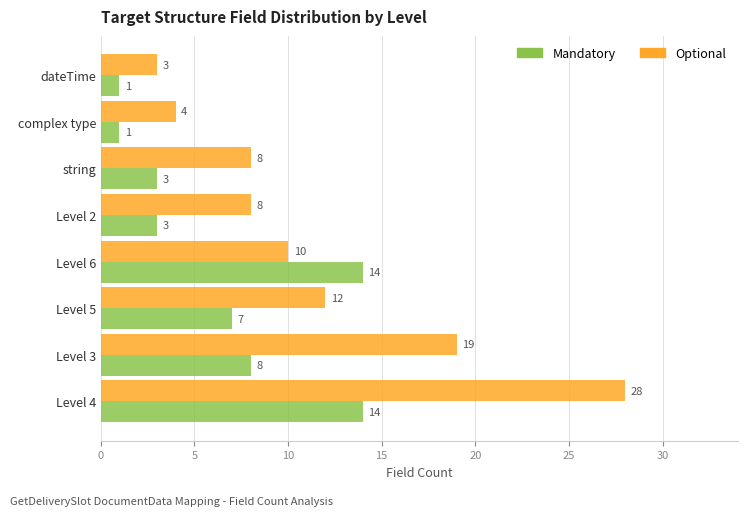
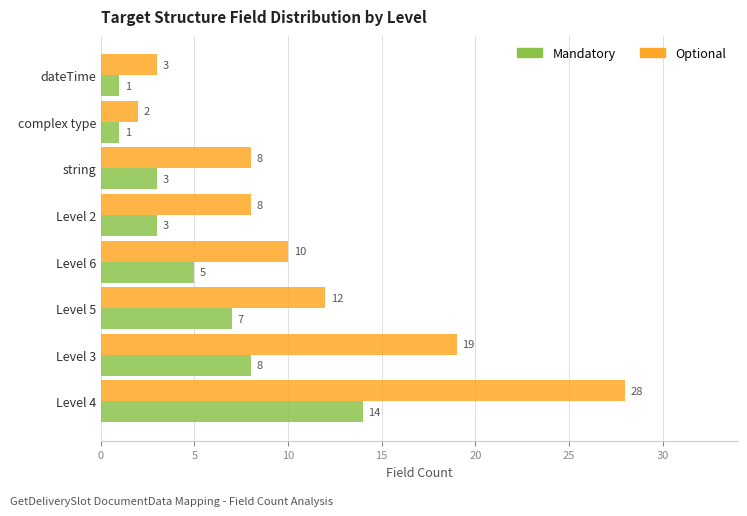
Optional, complex type: 4 -> 2
Mandatory, Level 6: 14 -> 5
